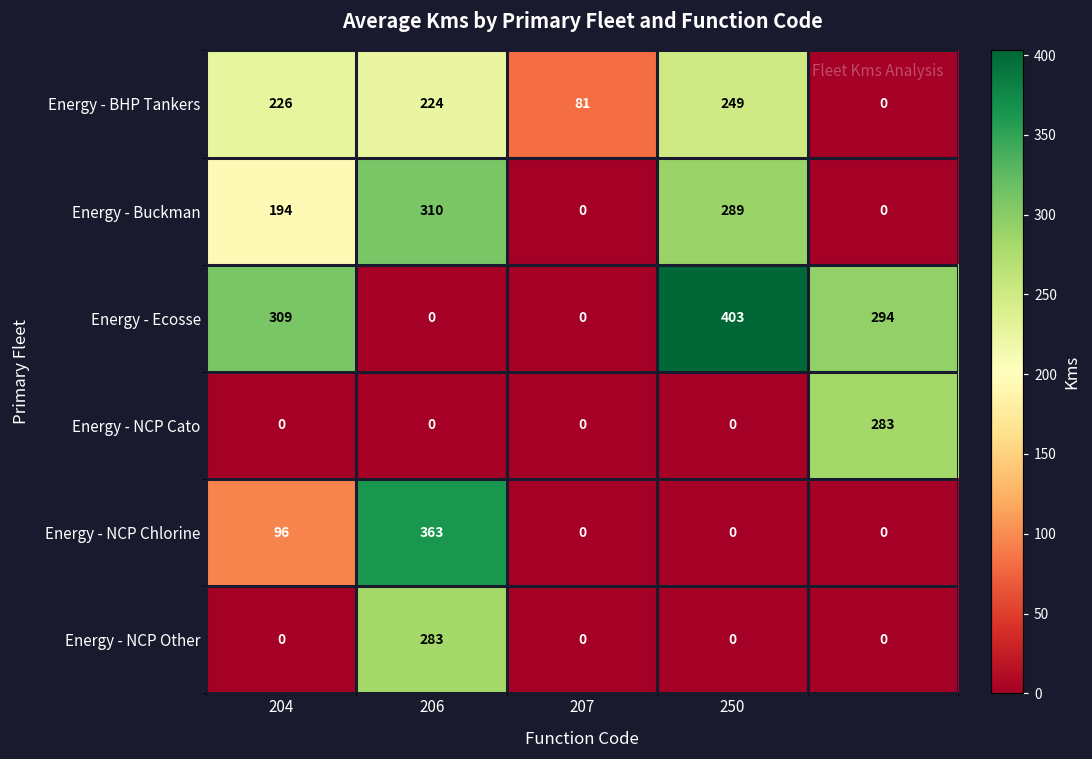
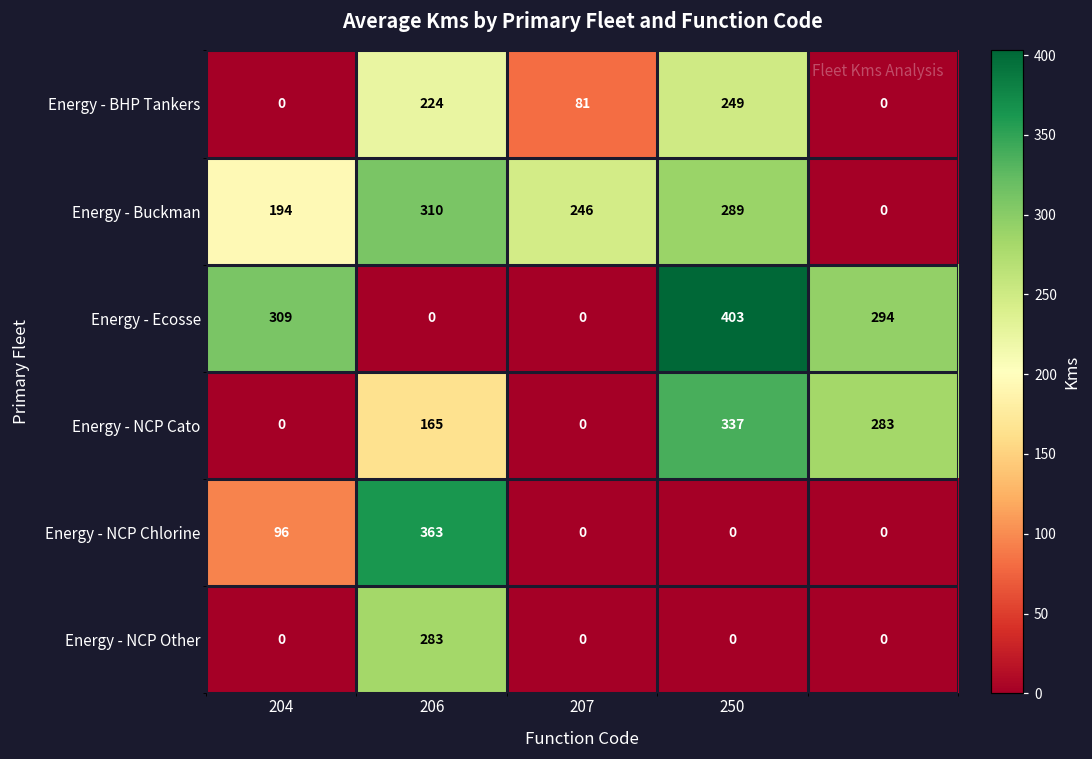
Energy - BHP Tankers, 204: 226 -> 0
Energy - Buckman, 207: 0 -> 246
Energy - NCP Cato, 206: 0 -> 165
Energy - NCP Cato, 250: 0 -> 337
